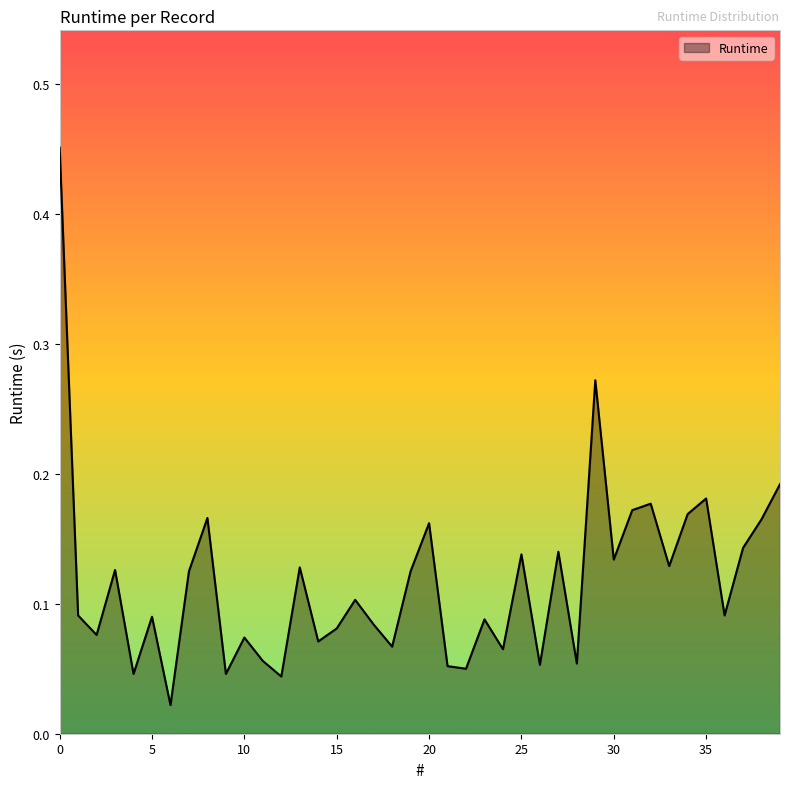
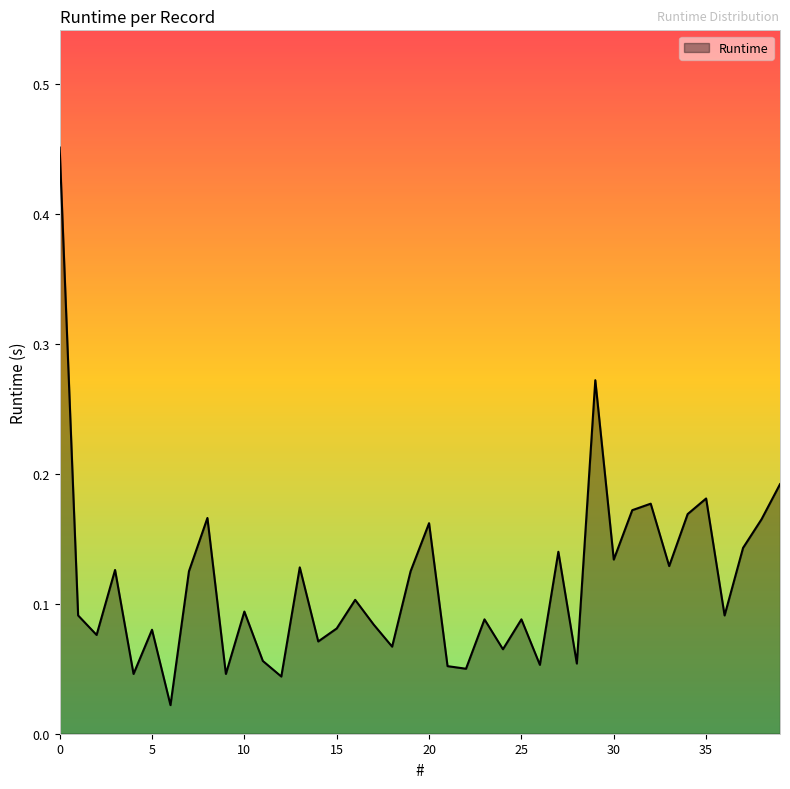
5: 0.09 -> 0.08
10: 0.074 -> 0.094
25: 0.138 -> 0.088
